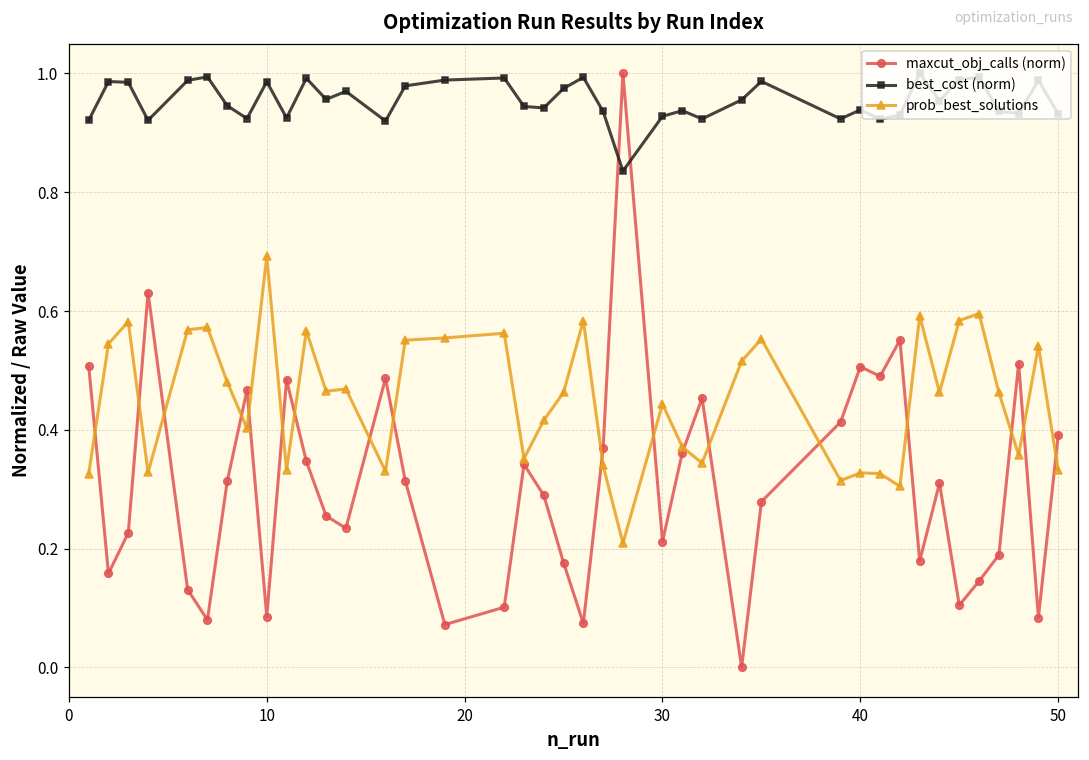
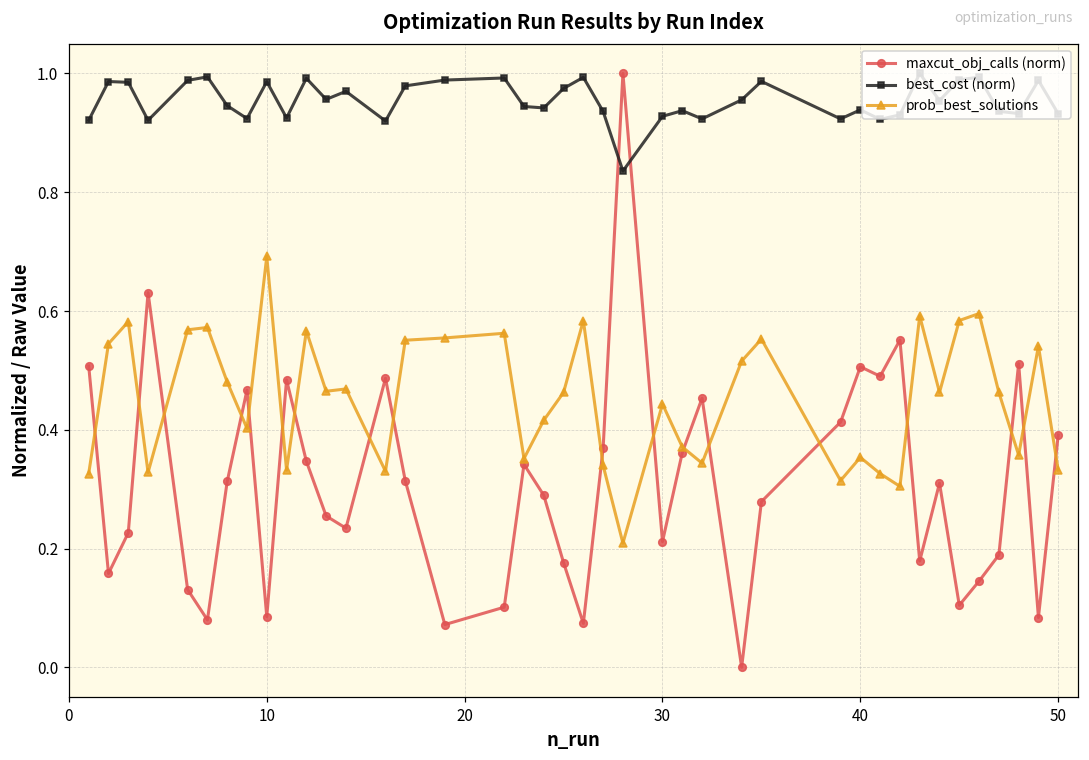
prob_best_solutions, 40: 0.33 -> 0.35
